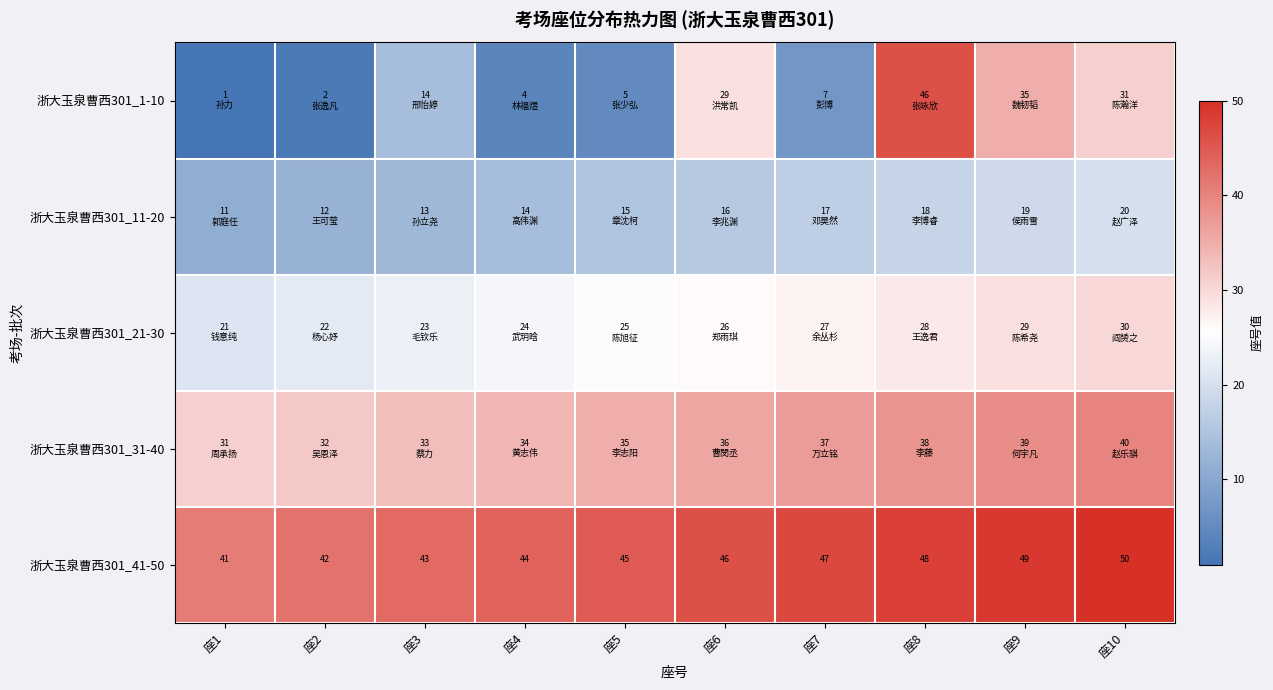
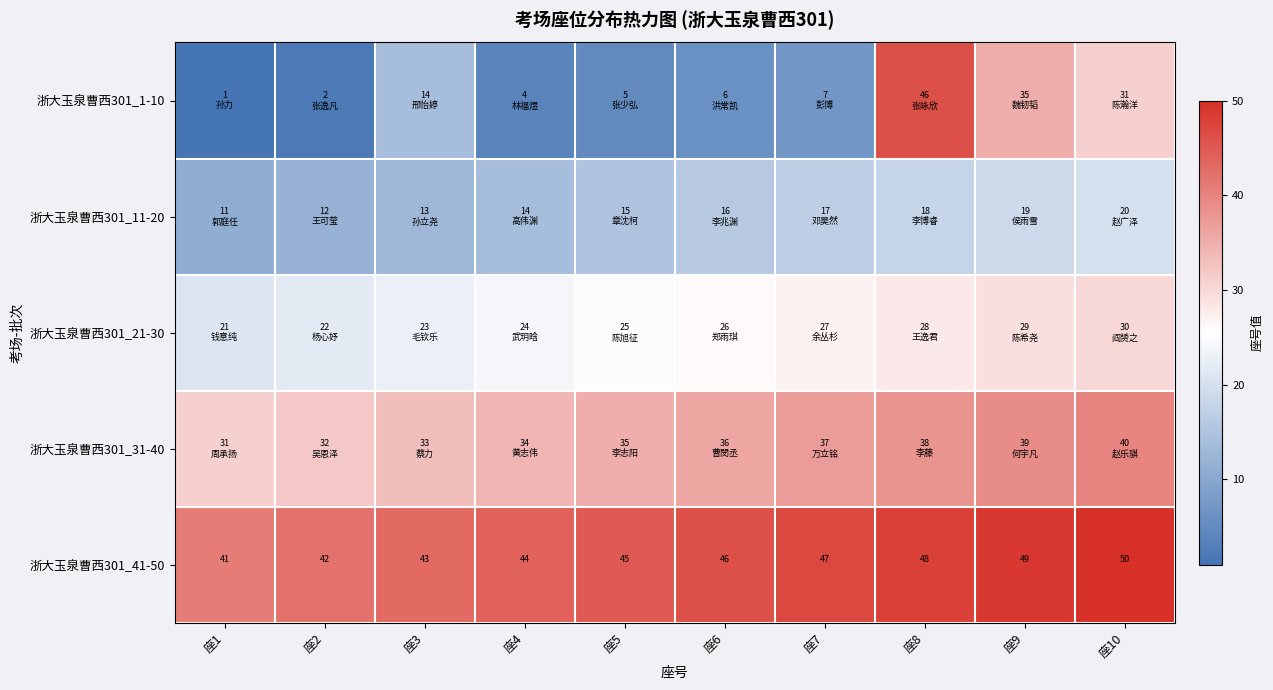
浙大玉泉曹西301_1-10, 座6: 29 -> 6
